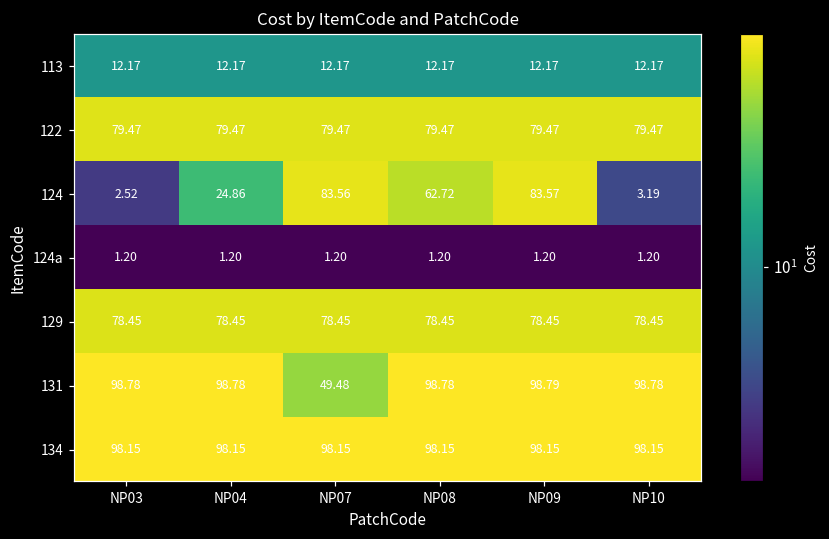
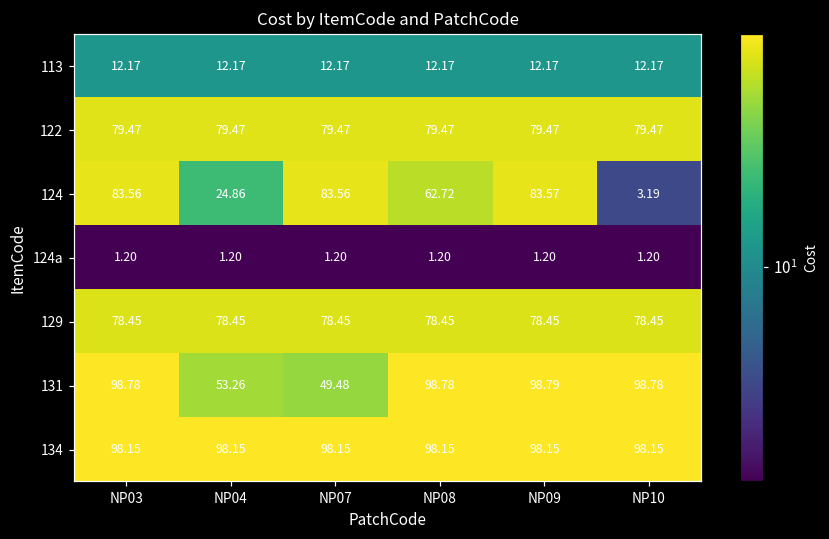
124, NP03: 2.52 -> 83.56
131, NP04: 98.78 -> 53.26
